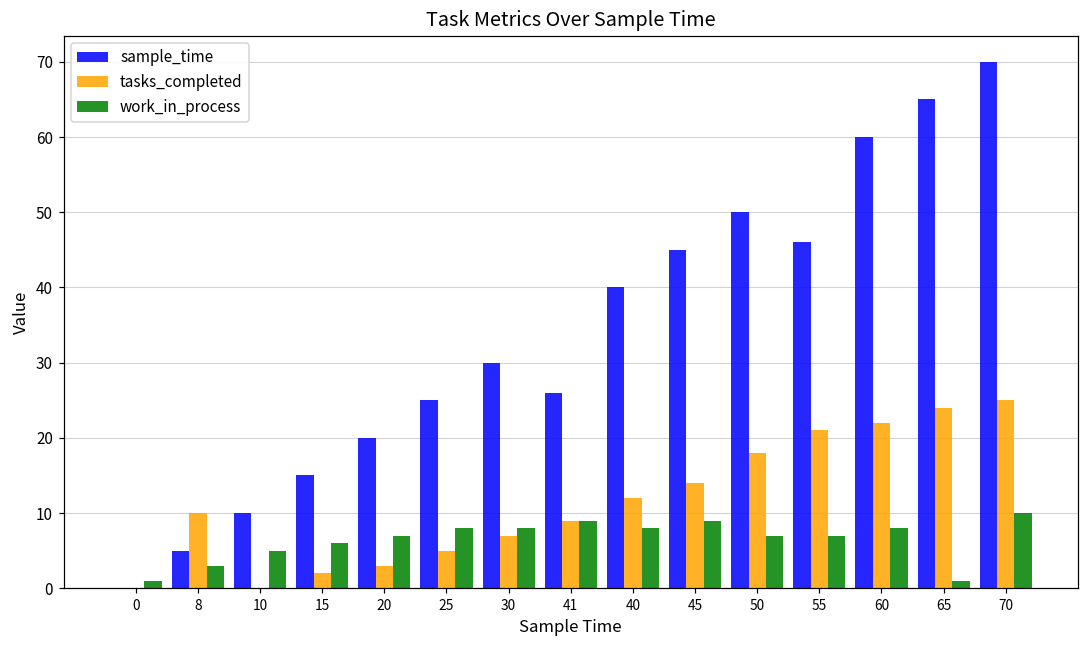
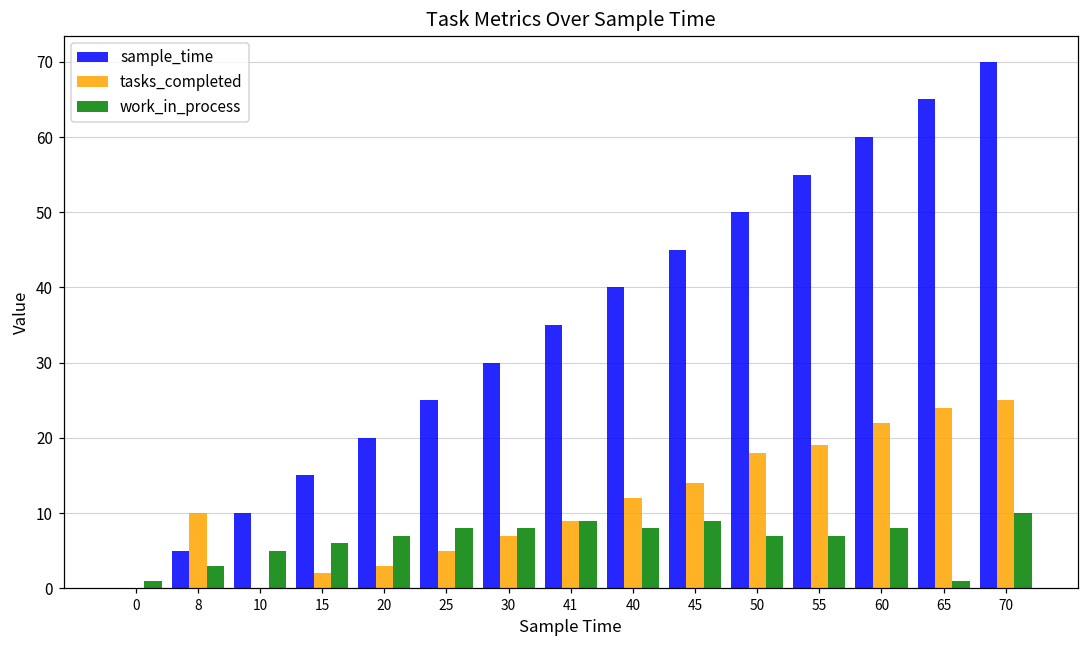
sample_time, 41: 26 -> 35
sample_time, 55: 46 -> 55
tasks_completed, 55: 21 -> 19
